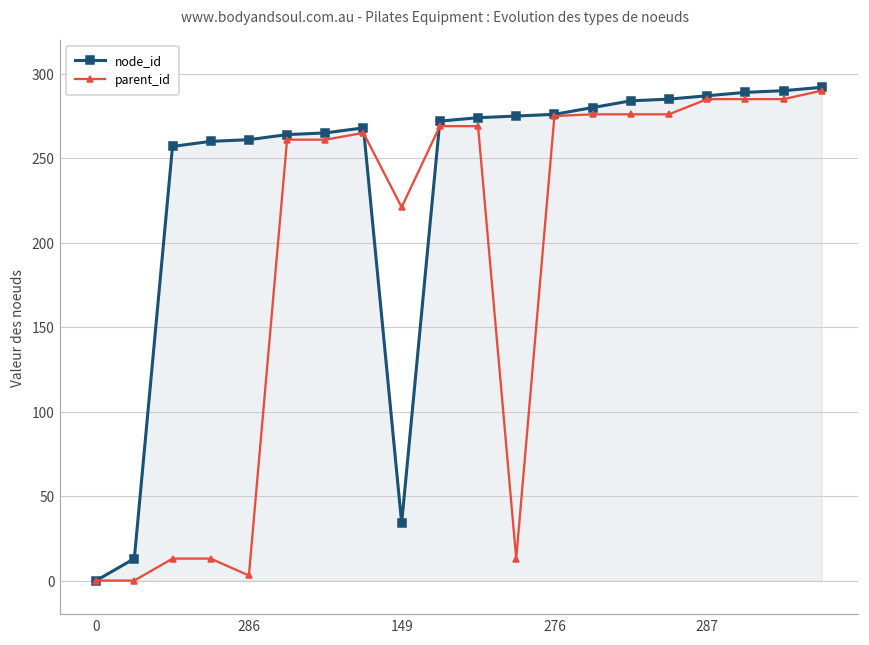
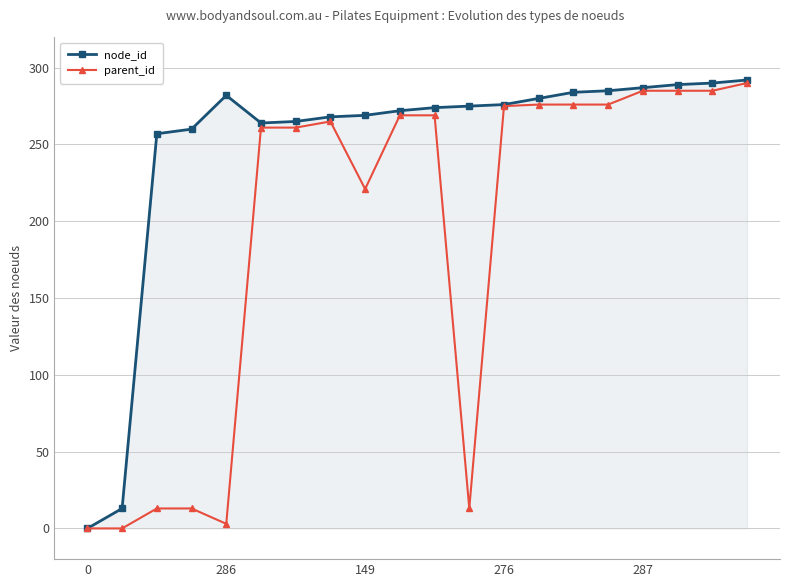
node_id, 286: 261 -> 282
node_id, 149: 34 -> 269
